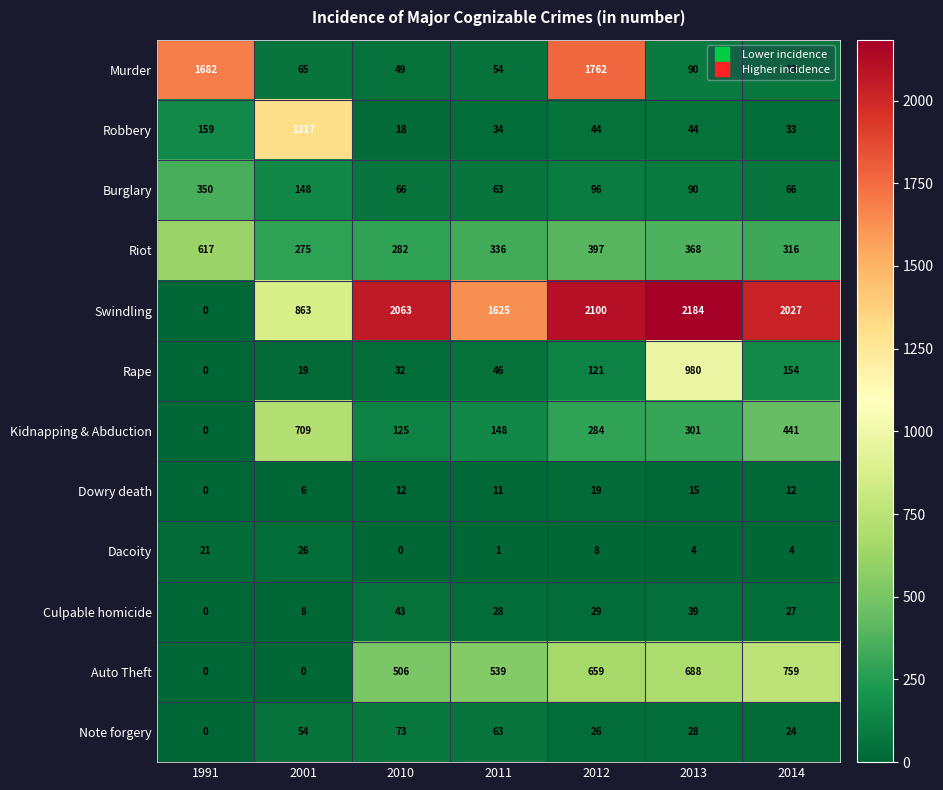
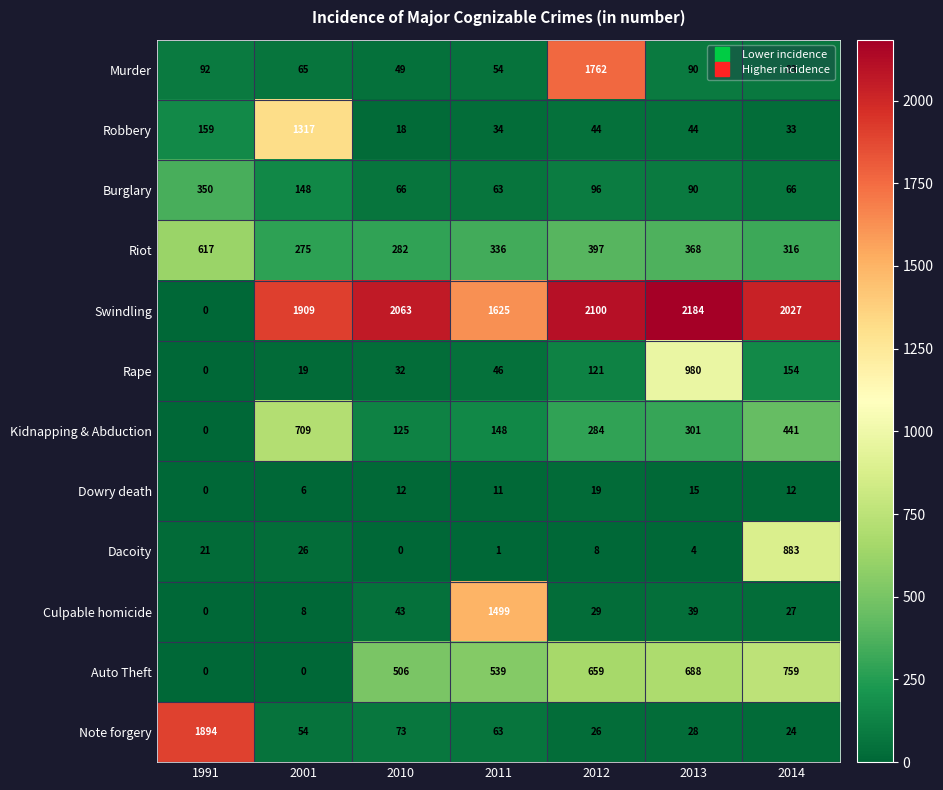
Murder, 1991: 1682 -> 92
Swindling, 2001: 863 -> 1909
Dacoity, 2014: 4 -> 883
Culpable homicide, 2011: 28 -> 1499
Note forgery, 1991: 0 -> 1894
